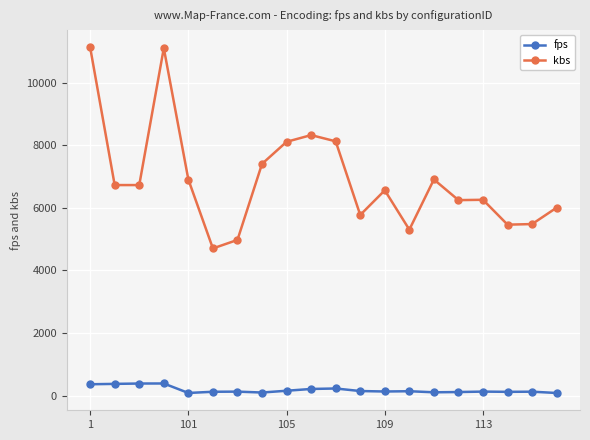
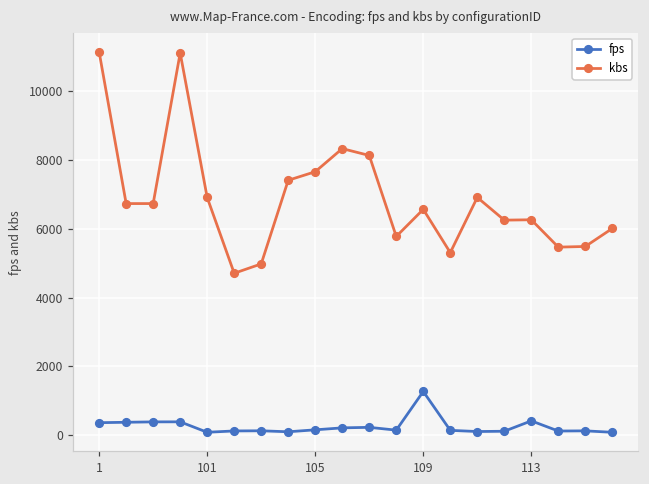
kbs, 105: 8100 -> 7700
fps, 109: 100 -> 1300
fps, 113: 100 -> 400
